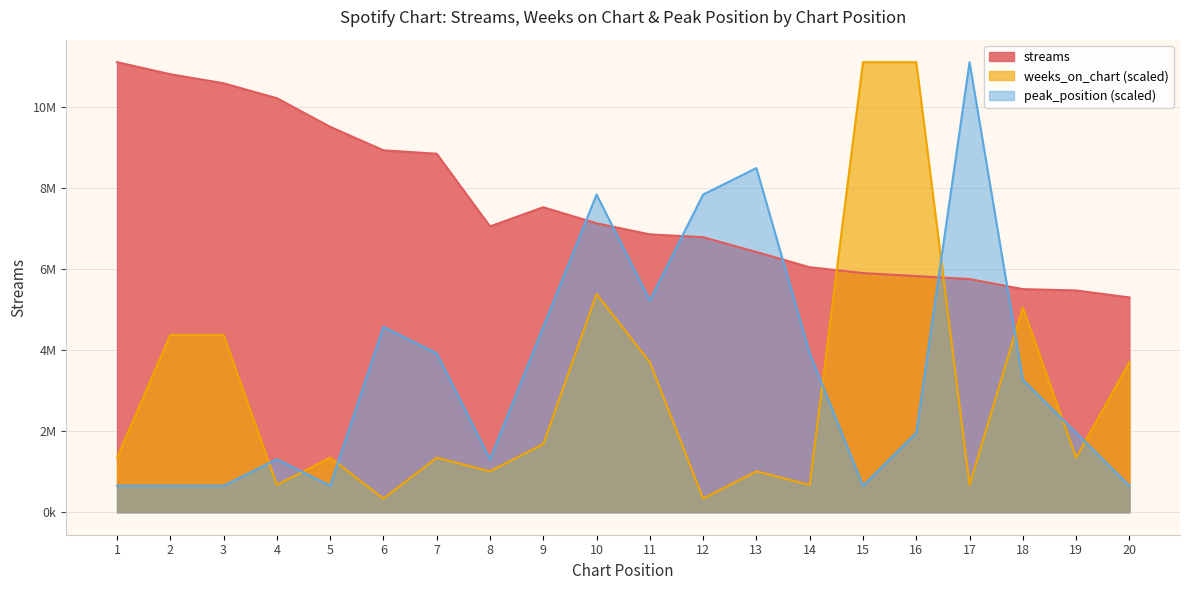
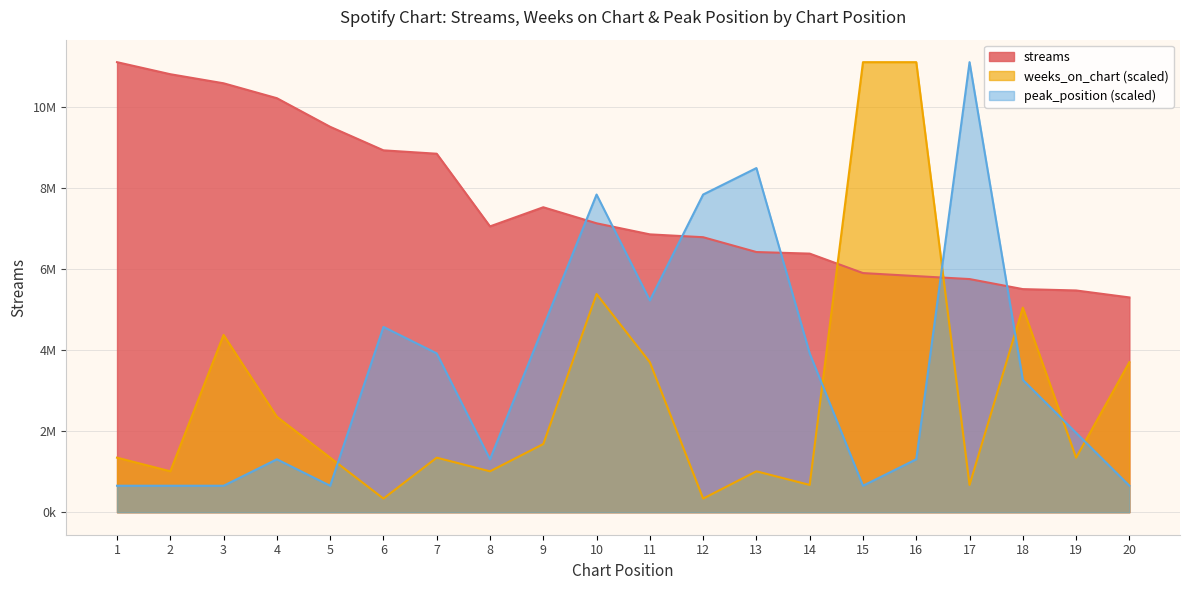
weeks_on_chart (scaled), 2: 4400000 -> 1000000
weeks_on_chart (scaled), 4: 700000 -> 2400000
streams, 14: 6000000 -> 6400000
peak_position (scaled), 16: 2000000 -> 1300000
